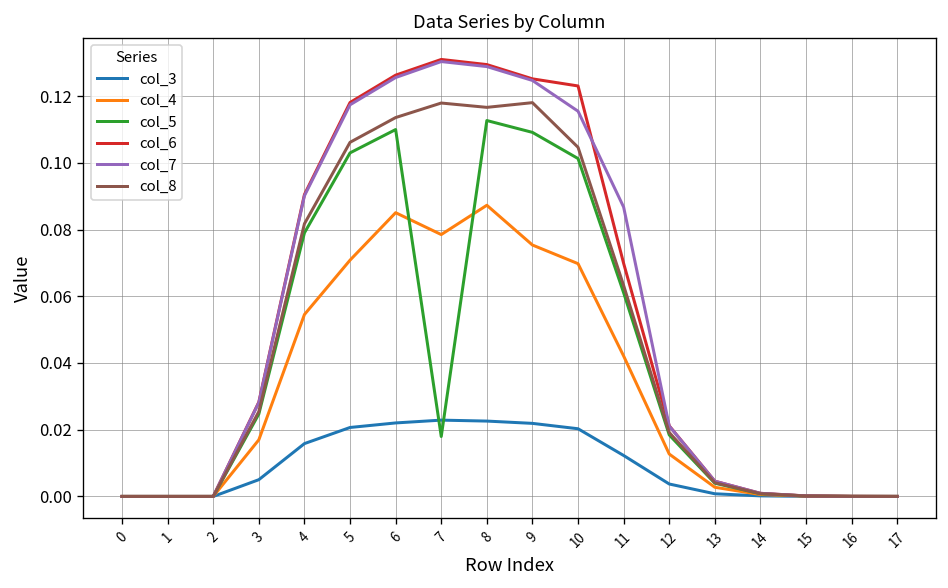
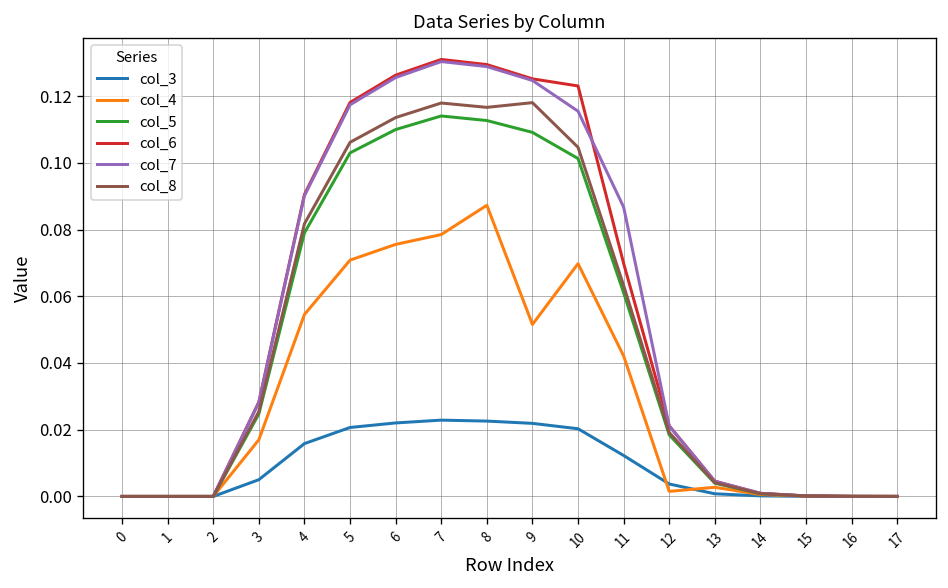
col_4, 6: 0.085 -> 0.076
col_5, 7: 0.018 -> 0.114
col_4, 9: 0.075 -> 0.052
col_4, 12: 0.013 -> 0.002
